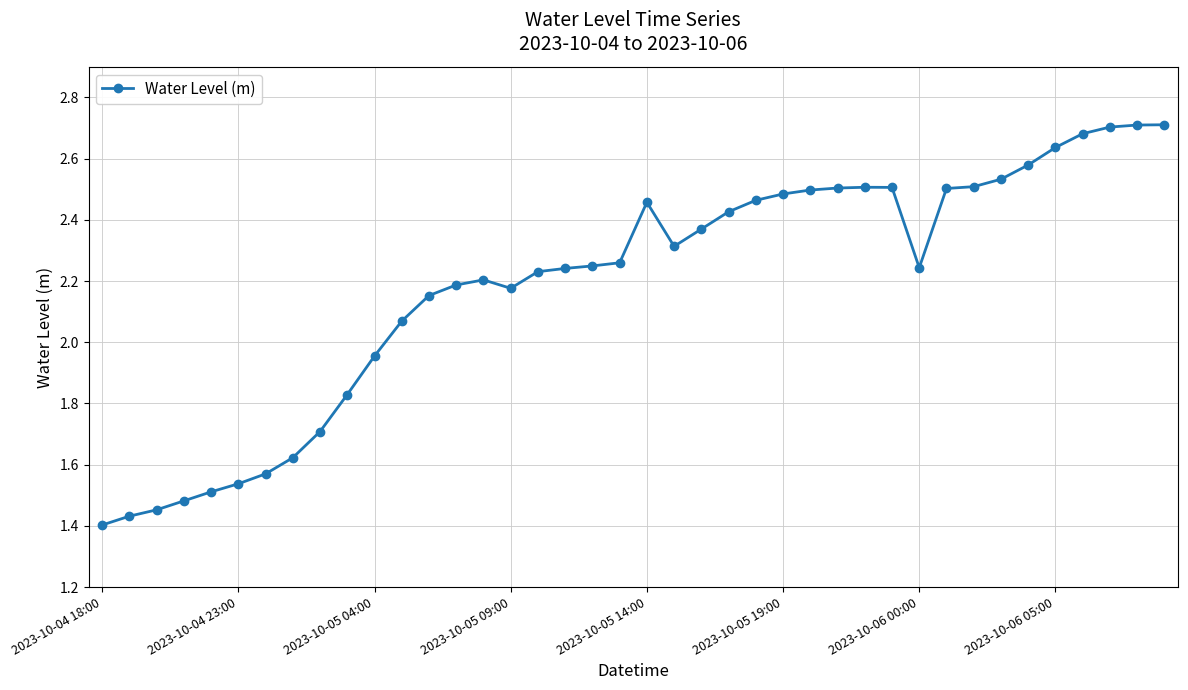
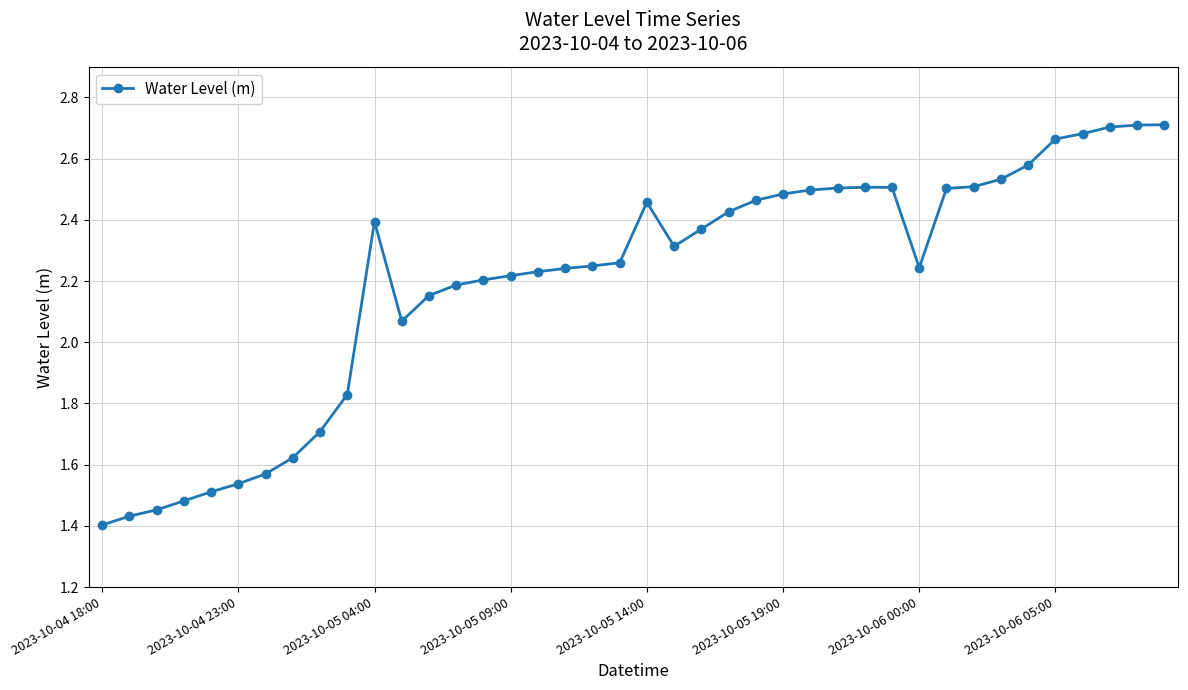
2023-10-05 04:00: 1.95 -> 2.39
2023-10-05 09:00: 2.18 -> 2.22
2023-10-06 05:00: 2.64 -> 2.66
